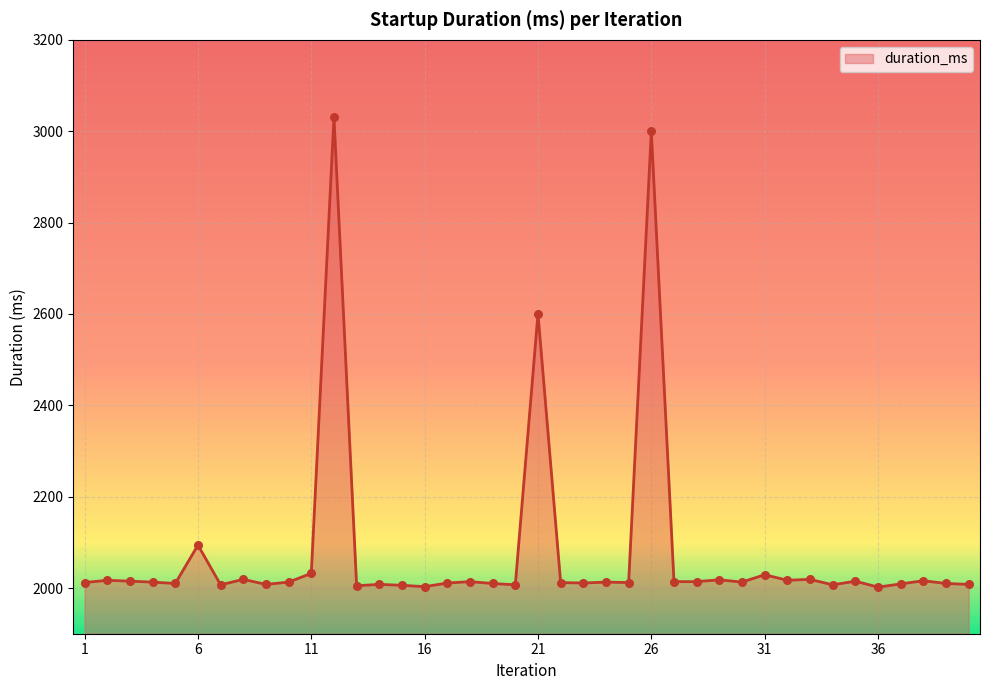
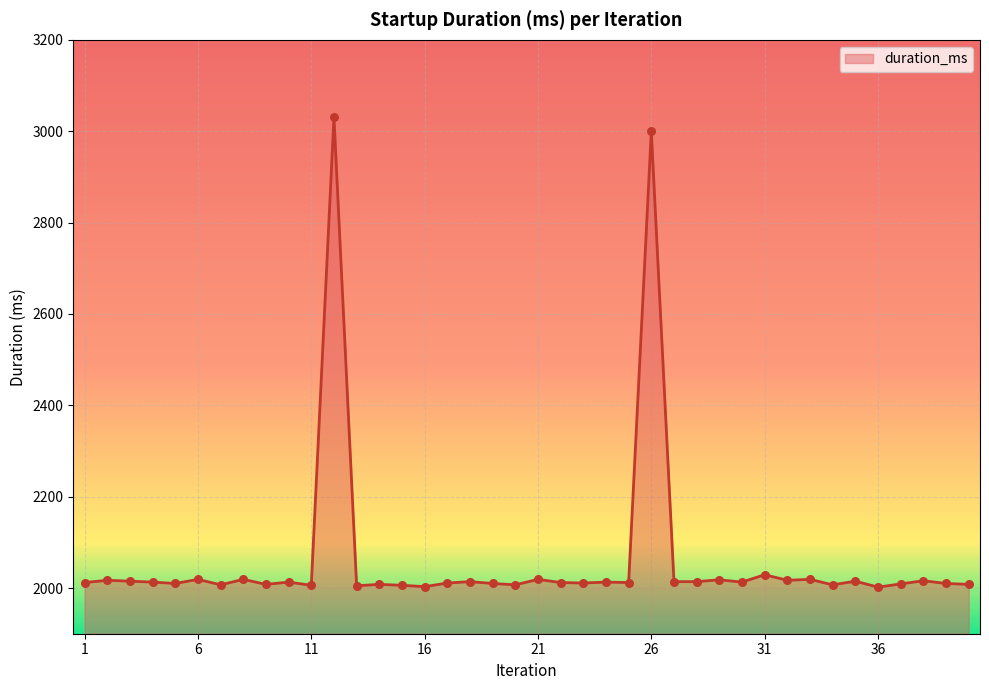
6: 2090 -> 2020
11: 2030 -> 2010
21: 2600 -> 2020
